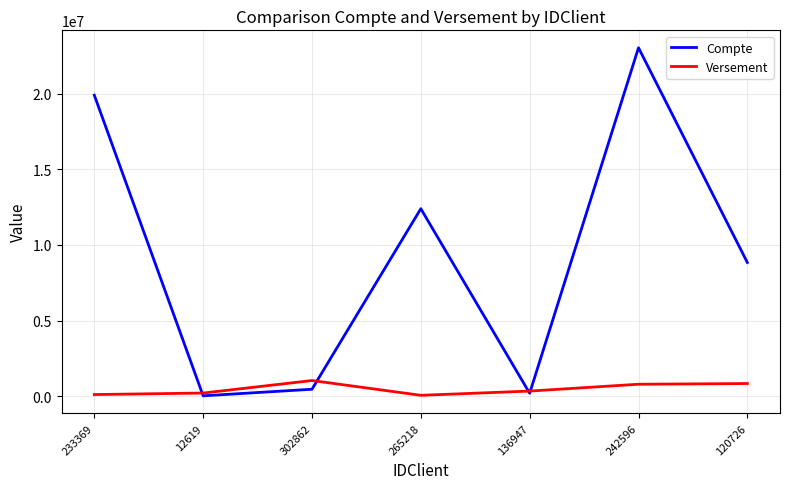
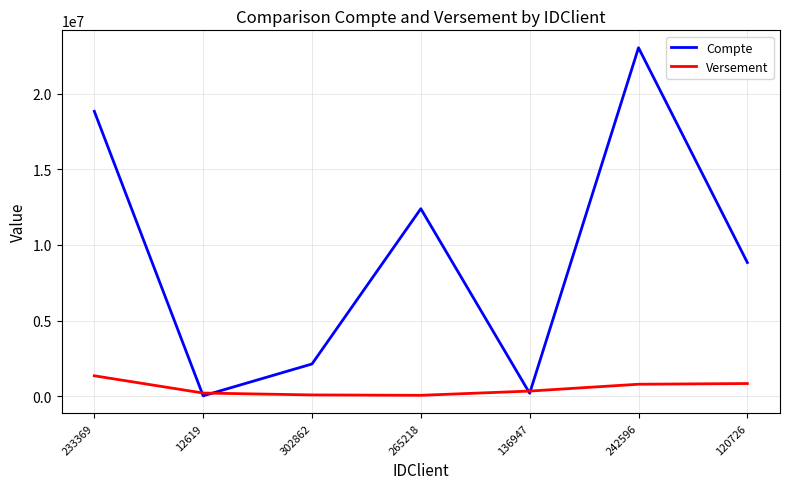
Compte, 233369: 19900000 -> 18800000
Versement, 233369: 100000 -> 1300000
Compte, 302862: 500000 -> 2100000
Versement, 302862: 1000000 -> 100000
